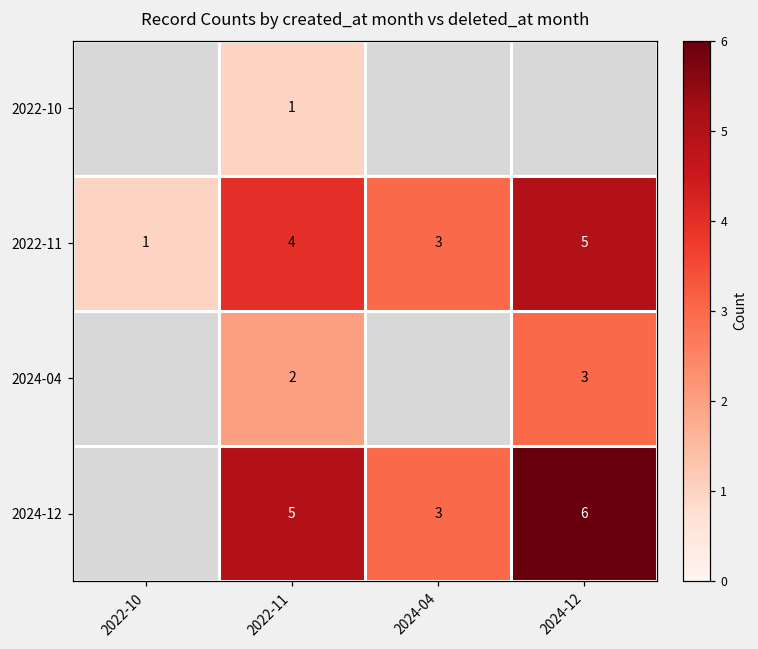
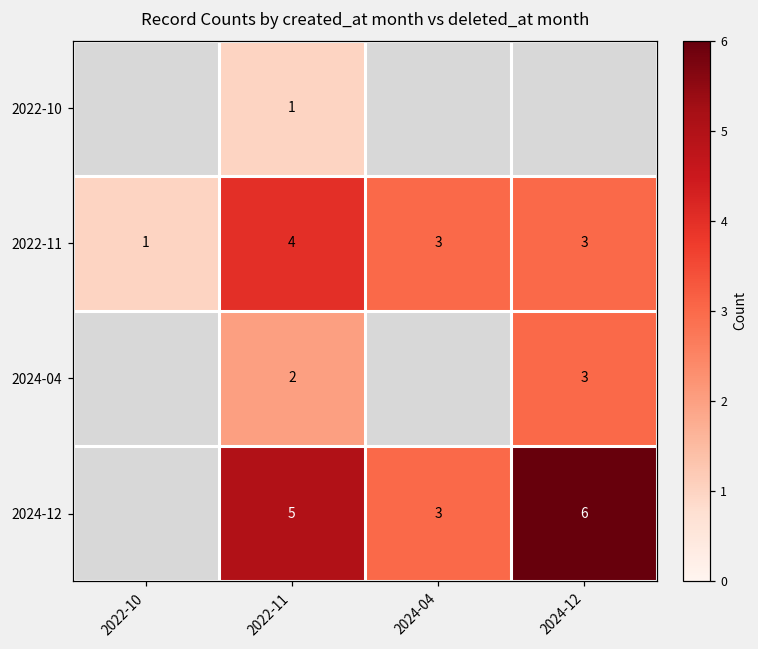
2022-11, 2024-12: 5 -> 3
